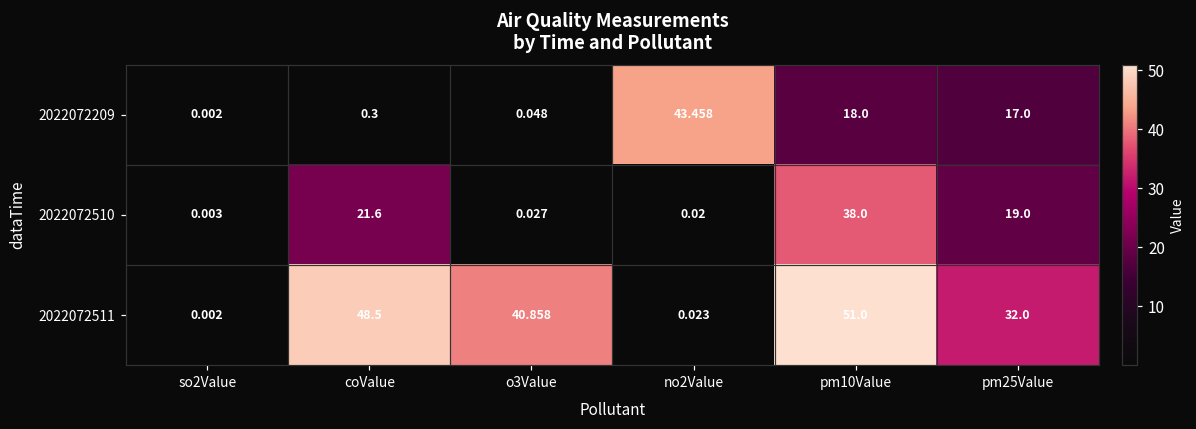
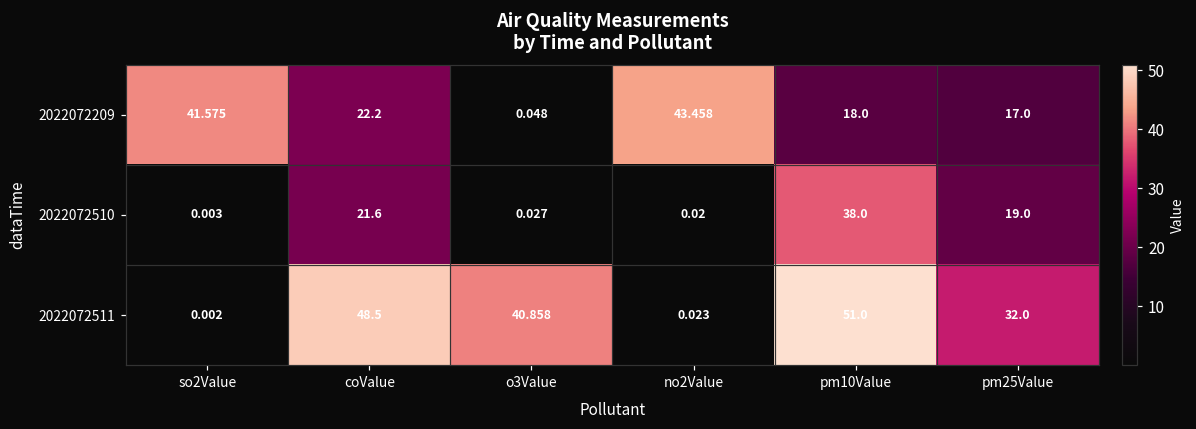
2022072209, so2Value: 0.002 -> 41.575
2022072209, coValue: 0.3 -> 22.2
